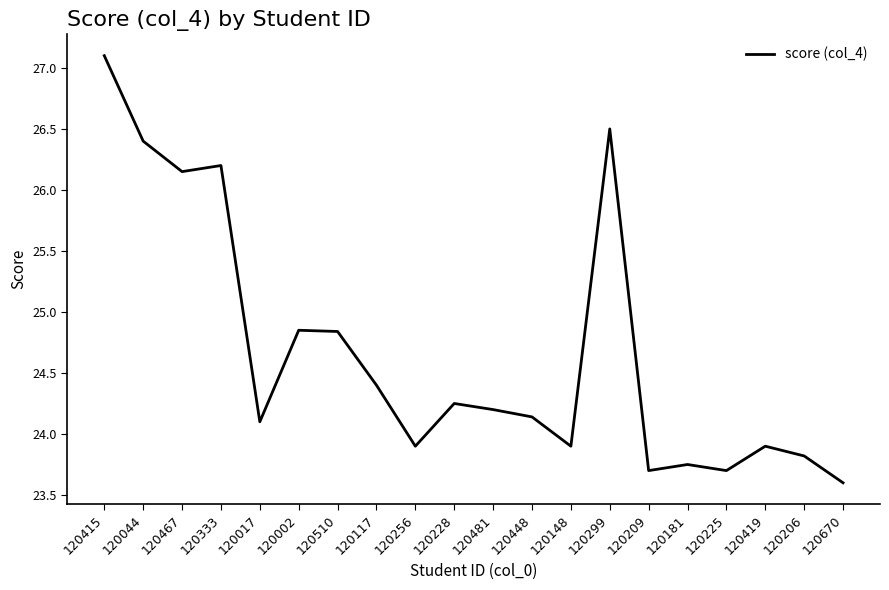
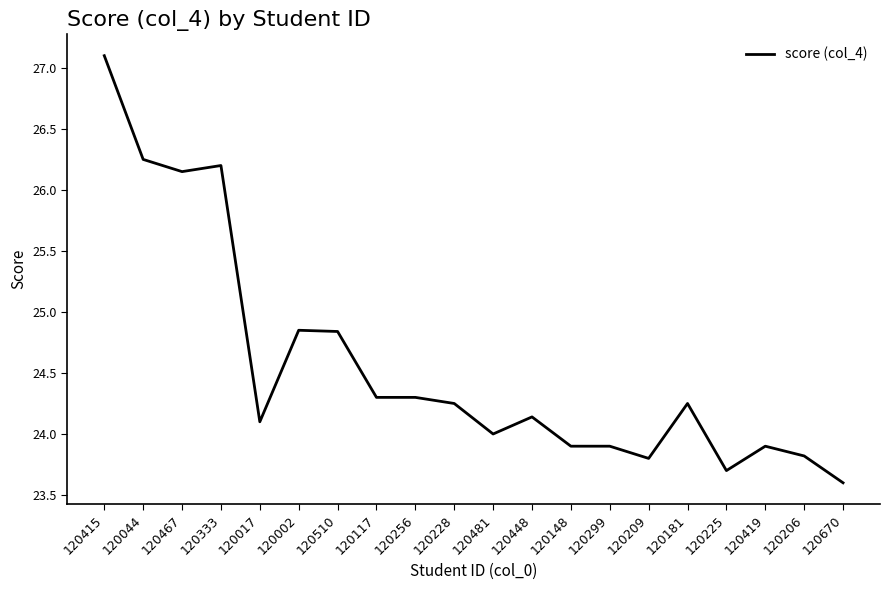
120044: 26.40 -> 26.25
120117: 24.4 -> 24.3
120256: 23.9 -> 24.3
120481: 24.2 -> 24.0
120299: 26.5 -> 23.9
120209: 23.7 -> 23.8
120181: 23.75 -> 24.25
